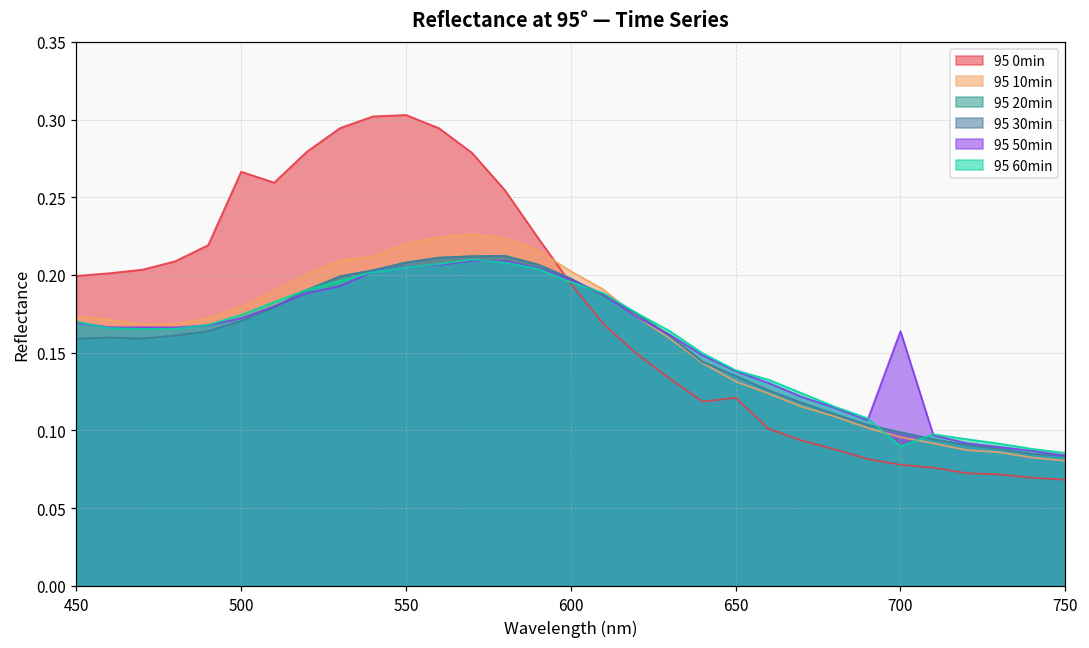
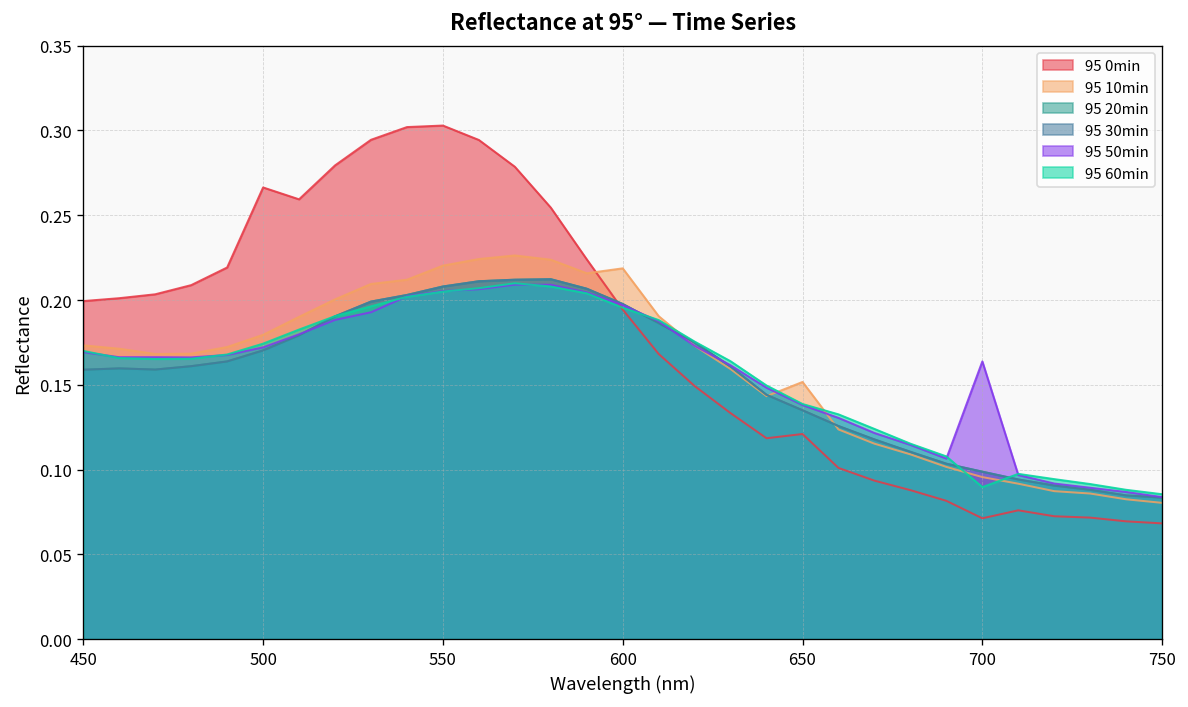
95 10min, 600: 0.202 -> 0.219
95 10min, 650: 0.132 -> 0.152
95 0min, 700: 0.078 -> 0.071
